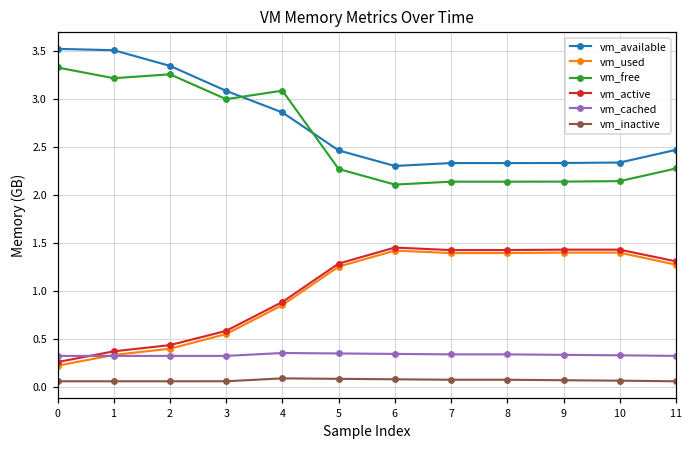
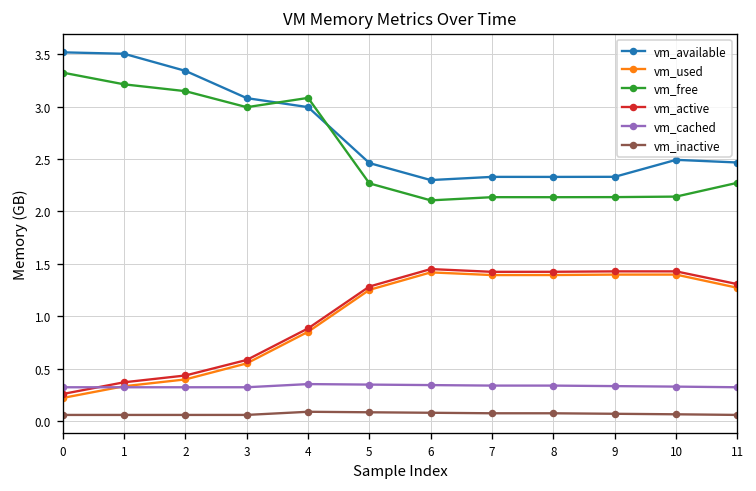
vm_free, 2: 3.3 -> 3.1
vm_available, 4: 2.9 -> 3.0
vm_available, 10: 2.3 -> 2.5
